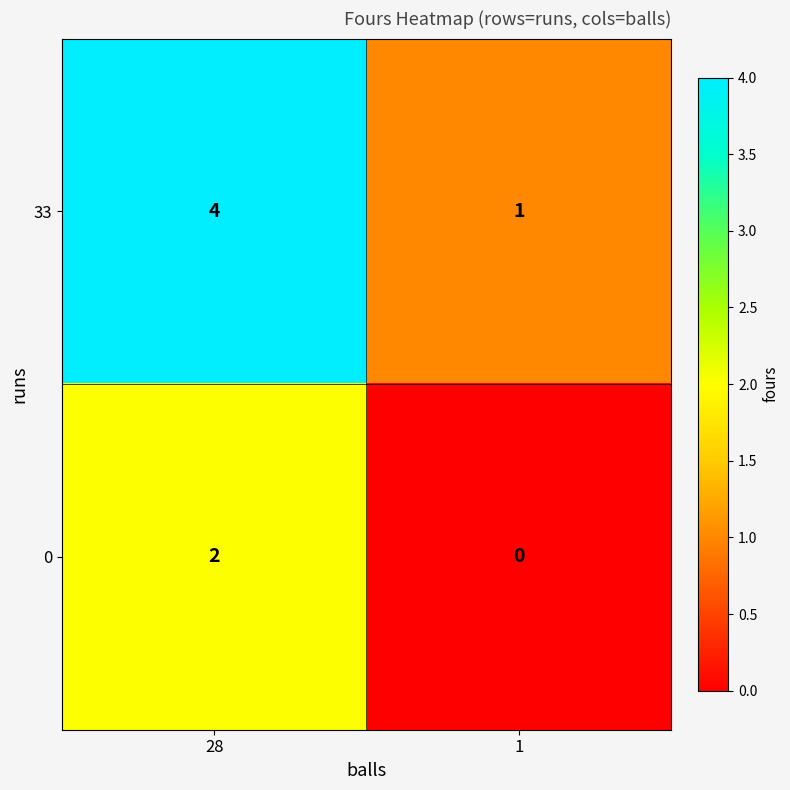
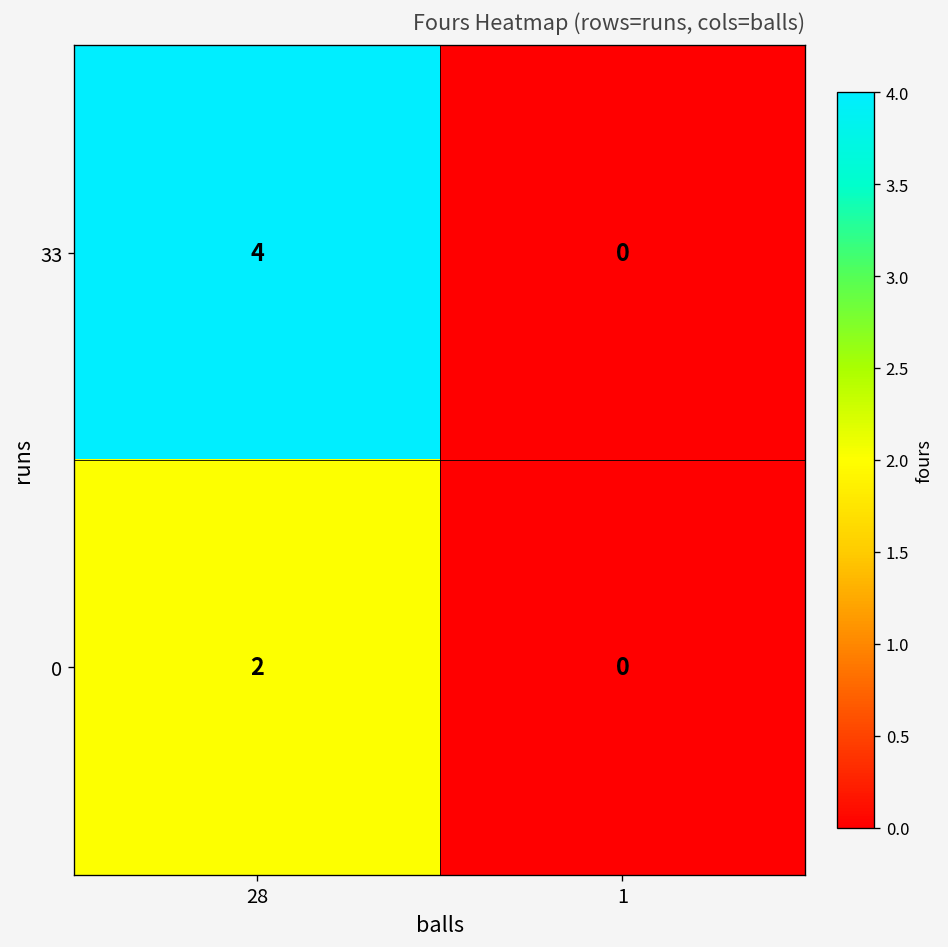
33, 1: 1 -> 0
